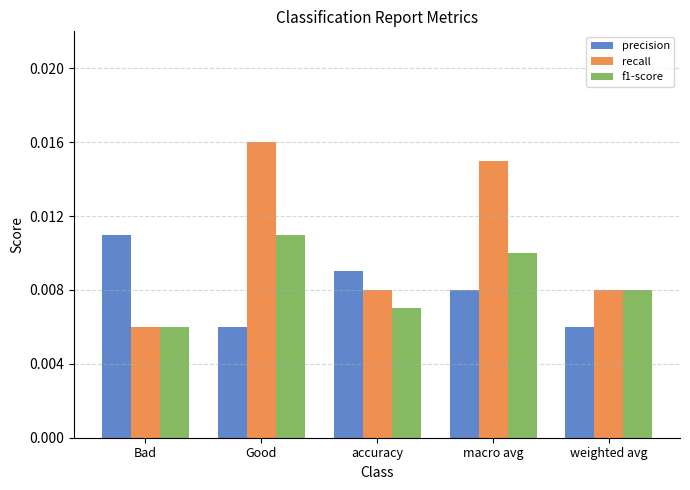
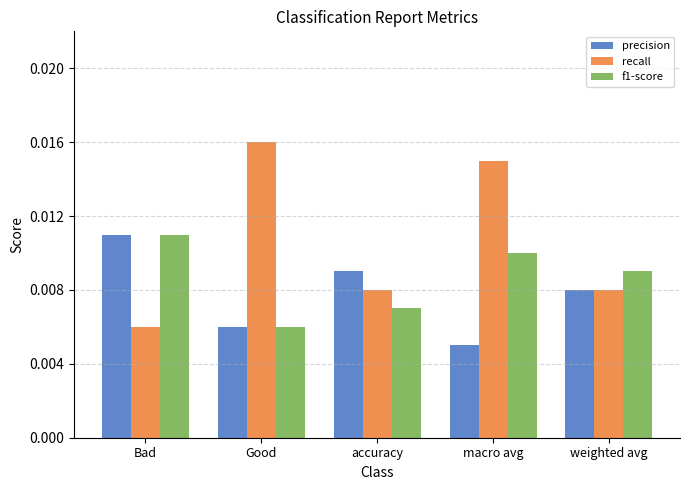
f1-score, Bad: 0.006 -> 0.011
f1-score, Good: 0.011 -> 0.006
precision, macro avg: 0.008 -> 0.005
precision, weighted avg: 0.006 -> 0.008
f1-score, weighted avg: 0.008 -> 0.009
